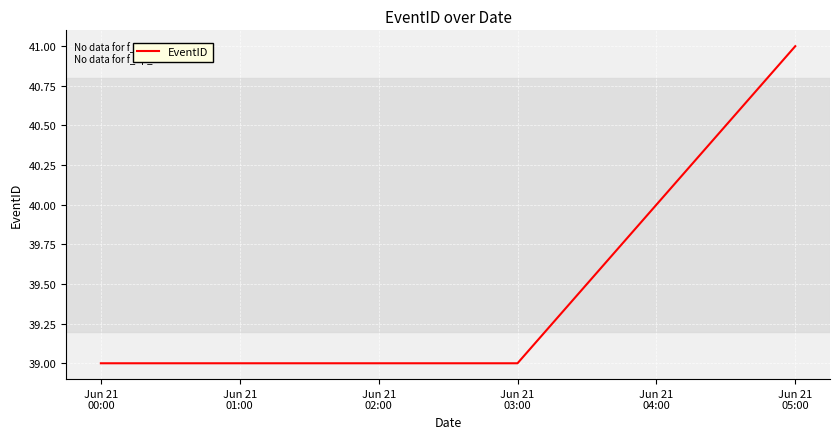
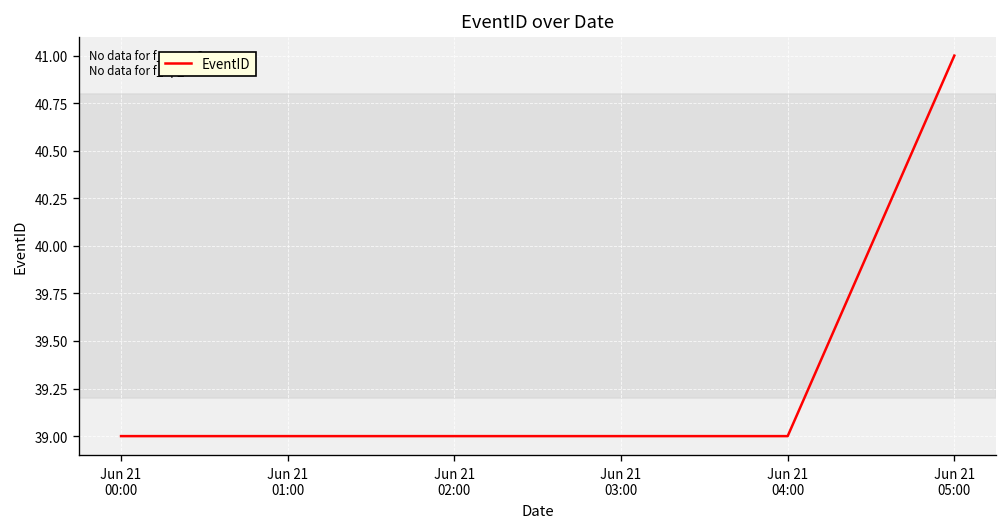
Jun 21 04:00: 40 -> 39
